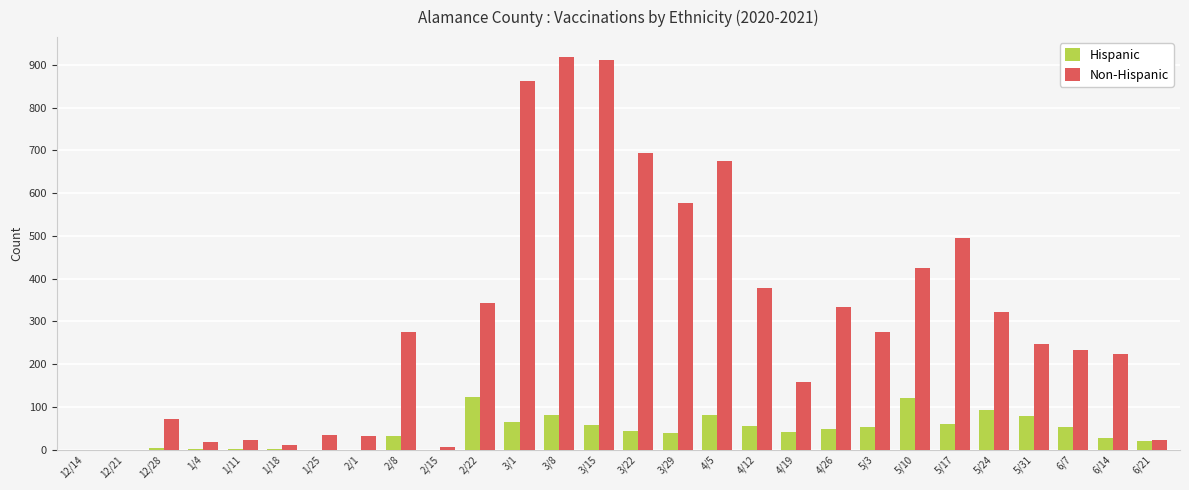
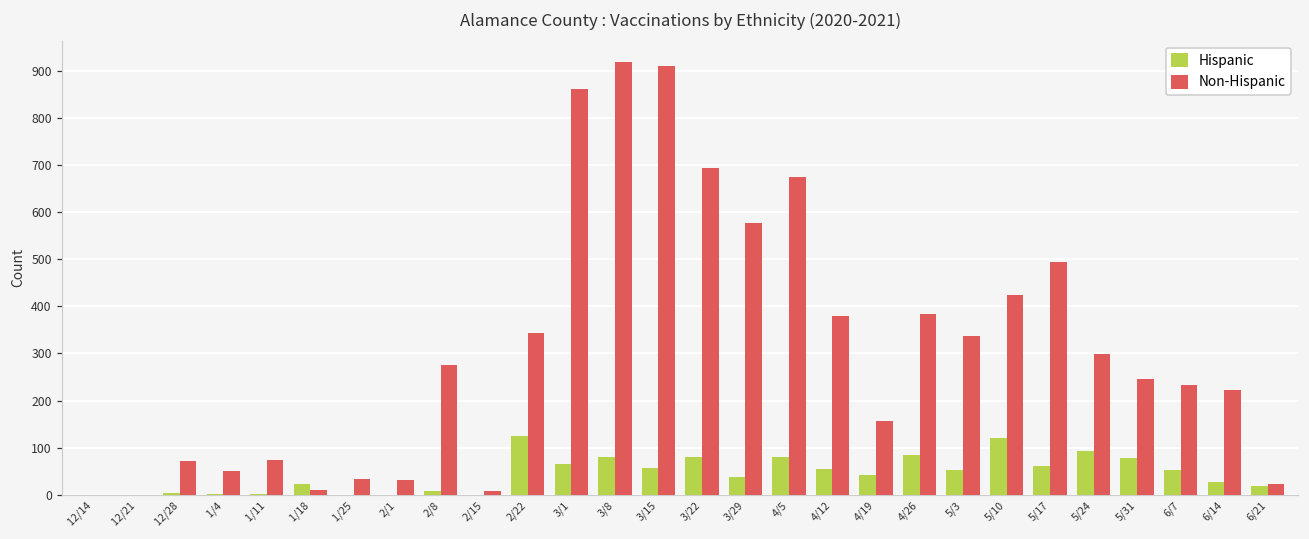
Non-Hispanic, 1/4: 20 -> 50
Non-Hispanic, 1/11: 20 -> 70
Hispanic, 1/18: 0 -> 20
Hispanic, 2/8: 30 -> 10
Hispanic, 3/22: 40 -> 80
Hispanic, 4/26: 50 -> 80
Non-Hispanic, 4/26: 330 -> 380
Non-Hispanic, 5/3: 280 -> 340
Non-Hispanic, 5/24: 320 -> 300
